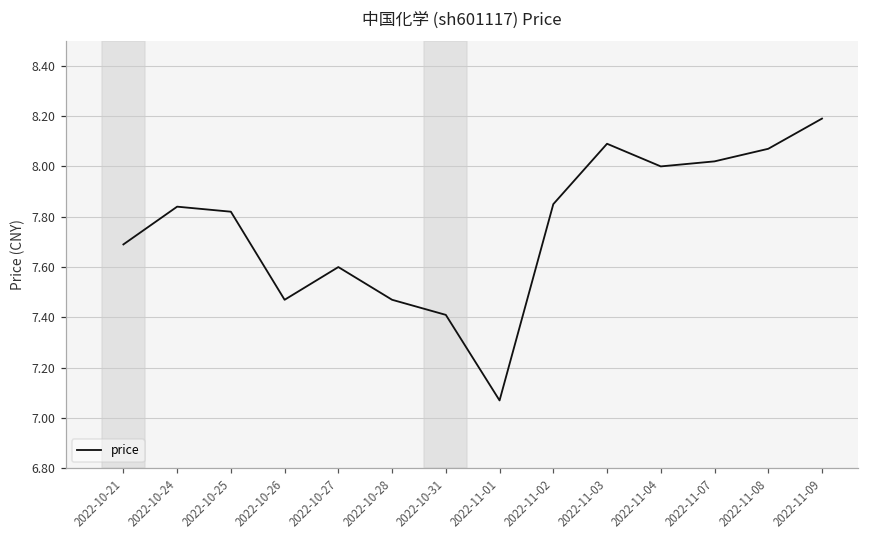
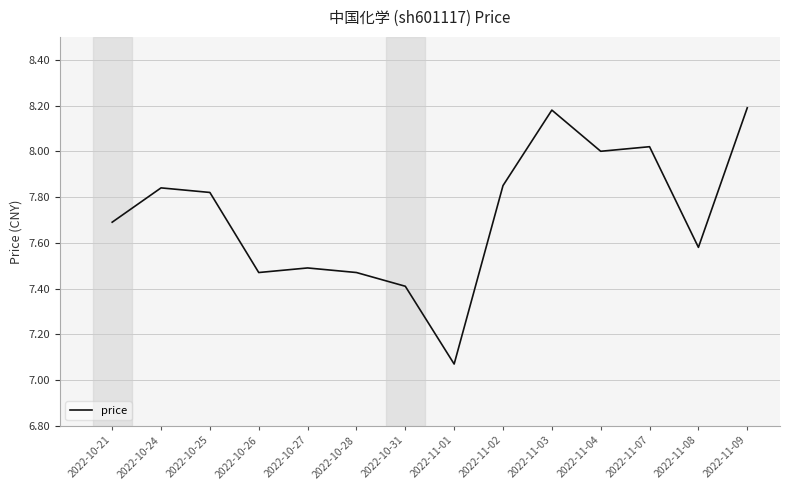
2022-10-27: 7.60 -> 7.49
2022-11-03: 8.09 -> 8.18
2022-11-08: 8.07 -> 7.58
